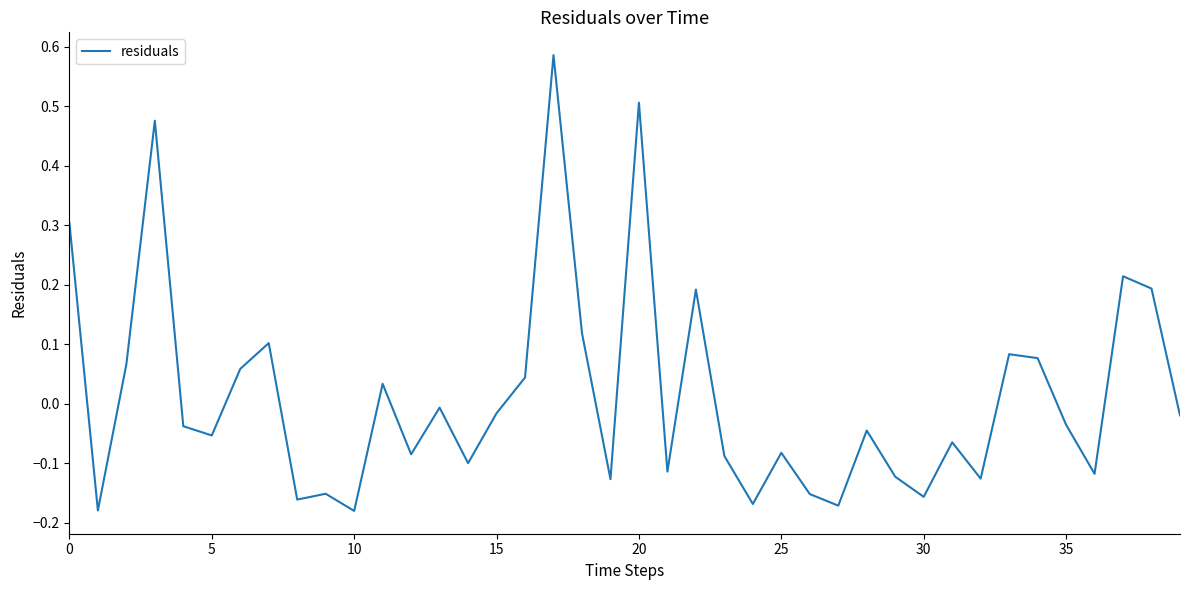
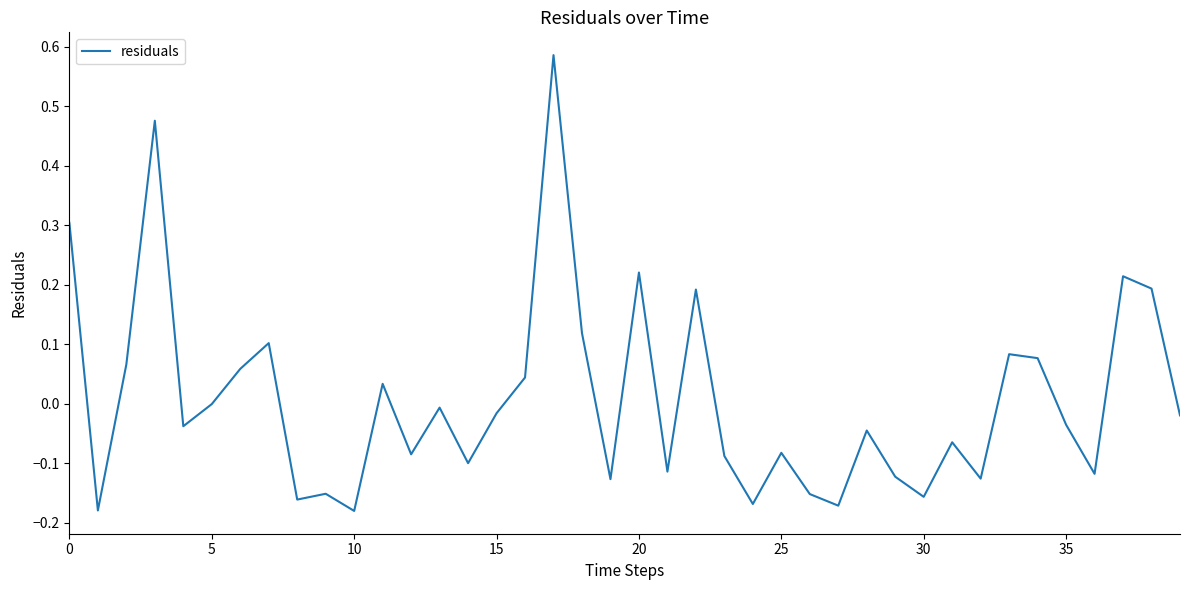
5: -0.05 -> 0.00
20: 0.51 -> 0.22
